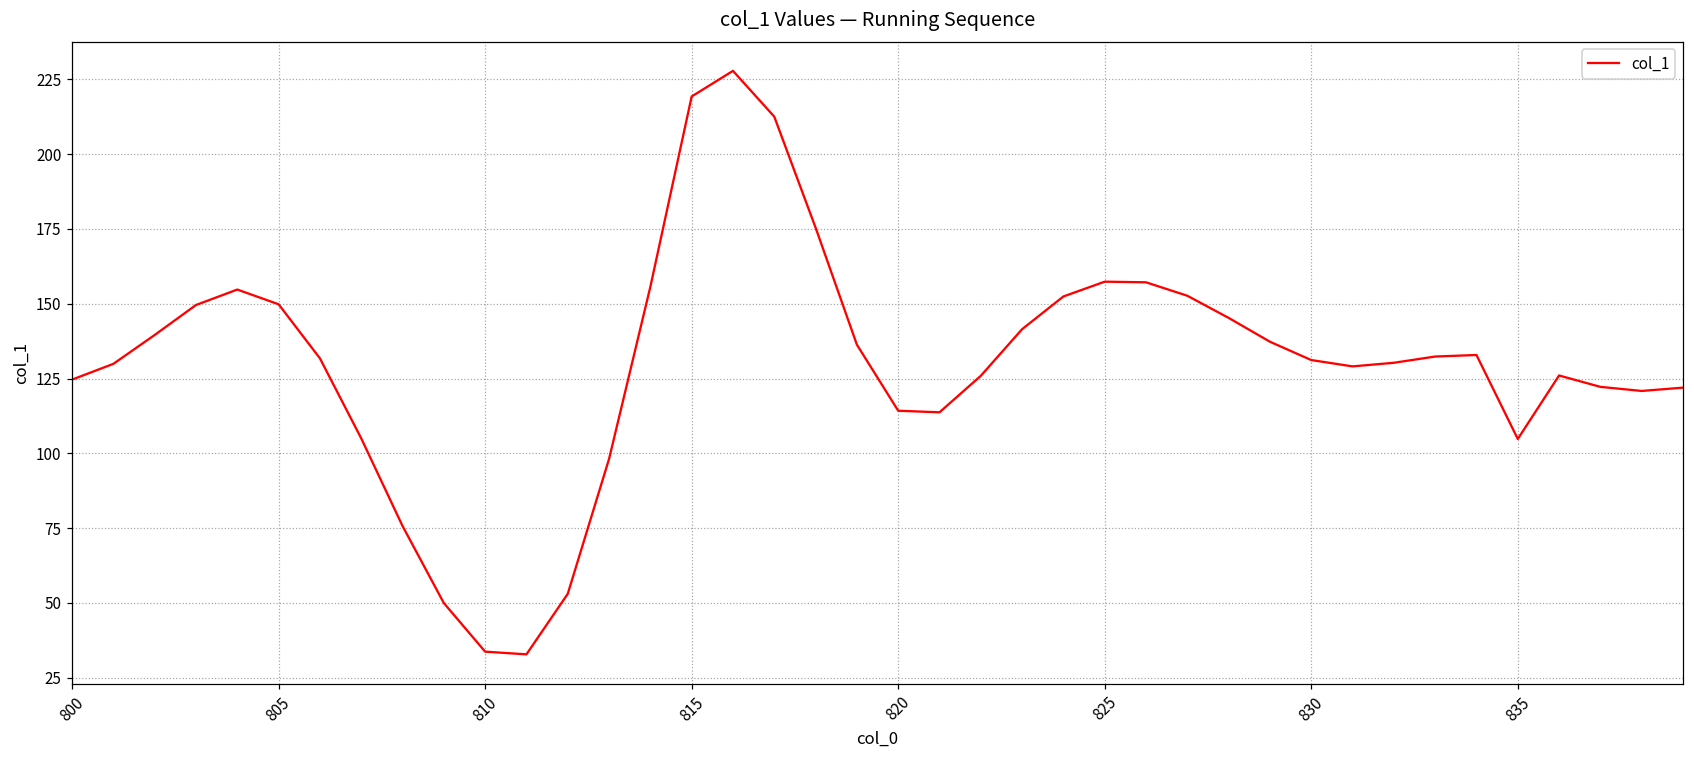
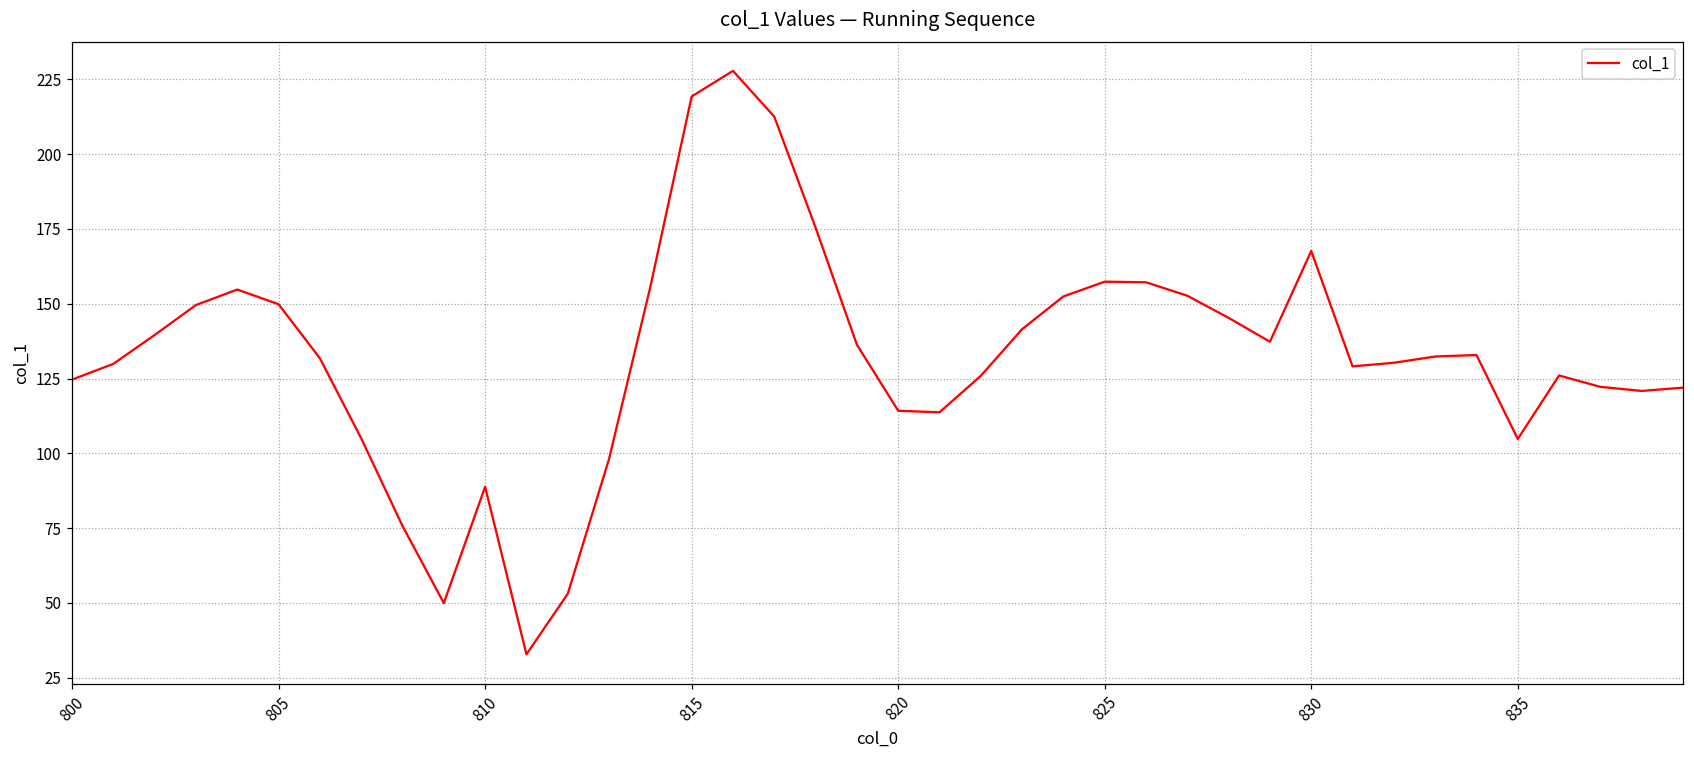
810: 34 -> 89
830: 131 -> 168
